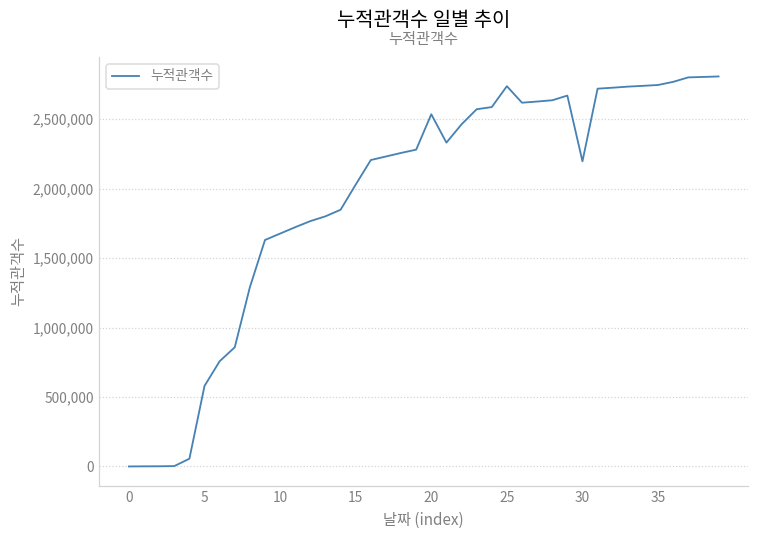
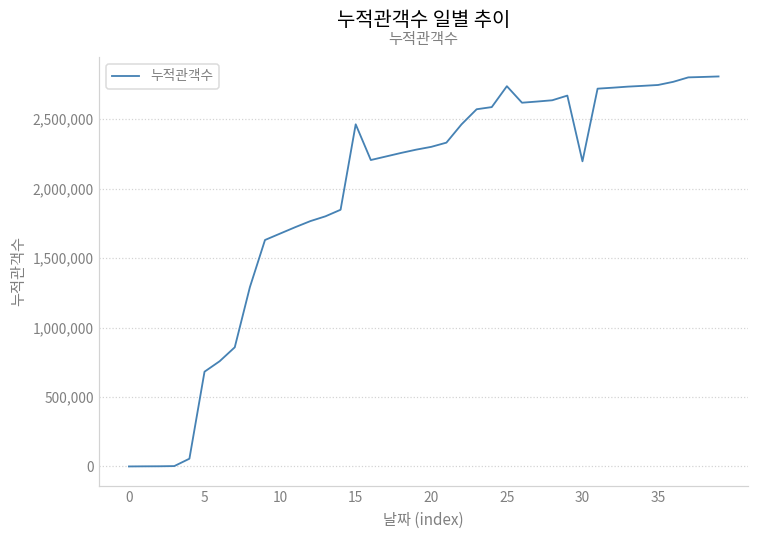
5: 580,000 -> 680,000
15: 2,030,000 -> 2,460,000
20: 2,530,000 -> 2,300,000
